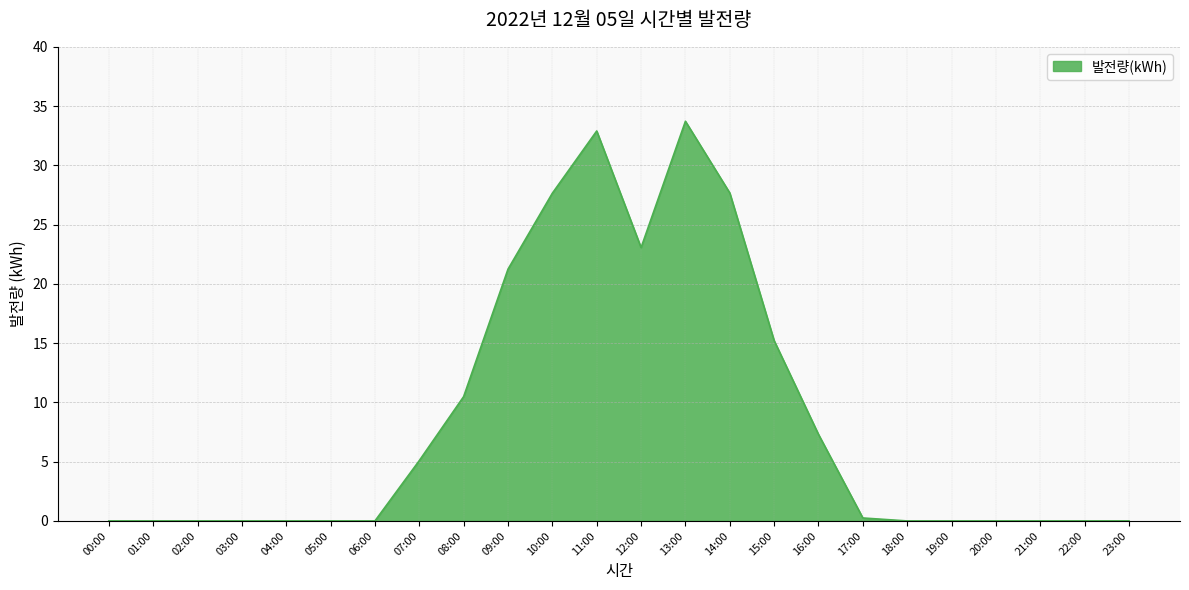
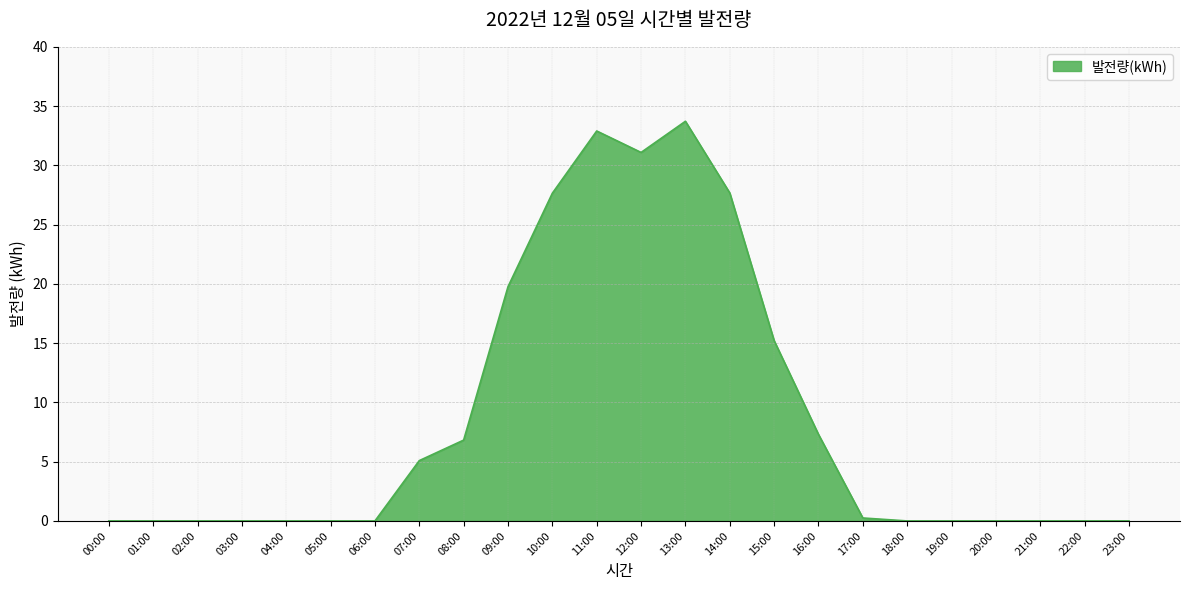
08:00: 10.5 -> 6.8
09:00: 21.2 -> 19.8
12:00: 23.1 -> 31.1
